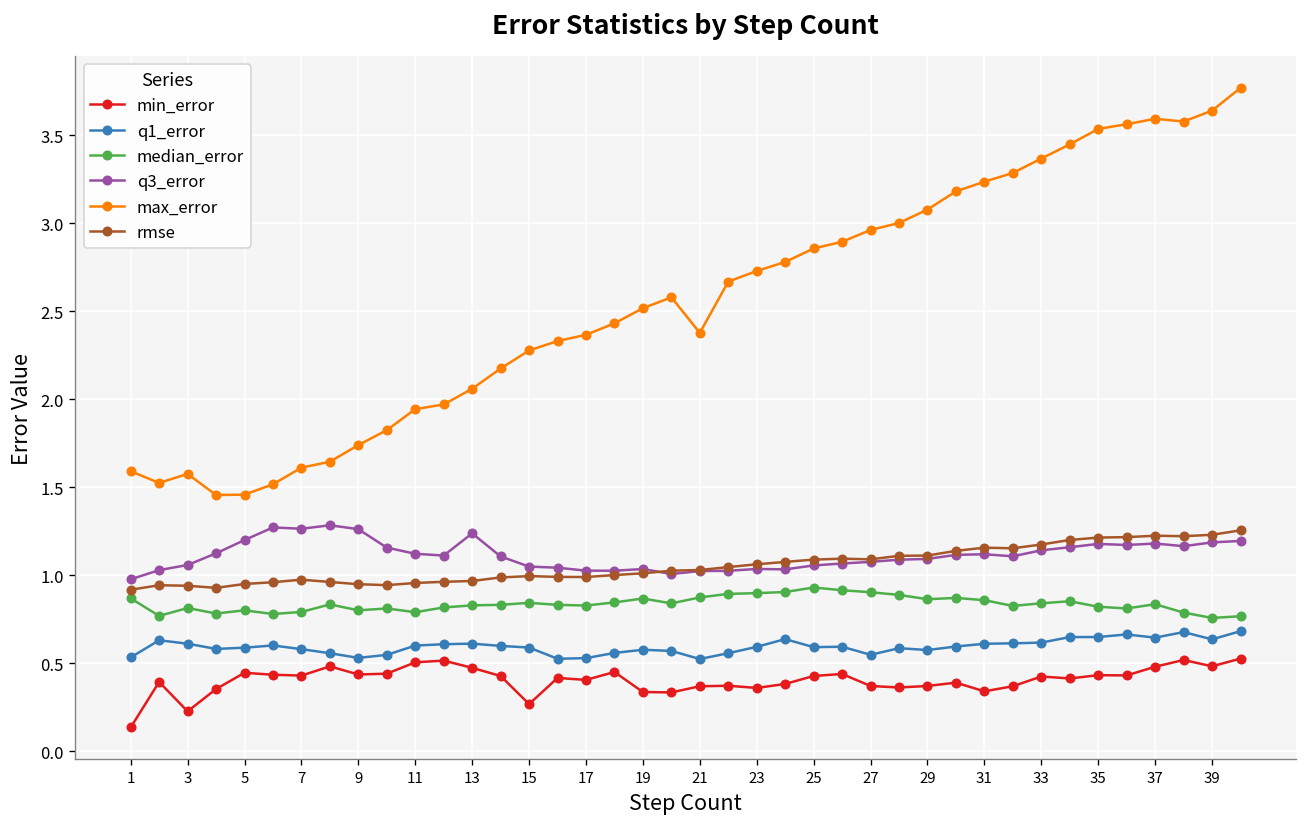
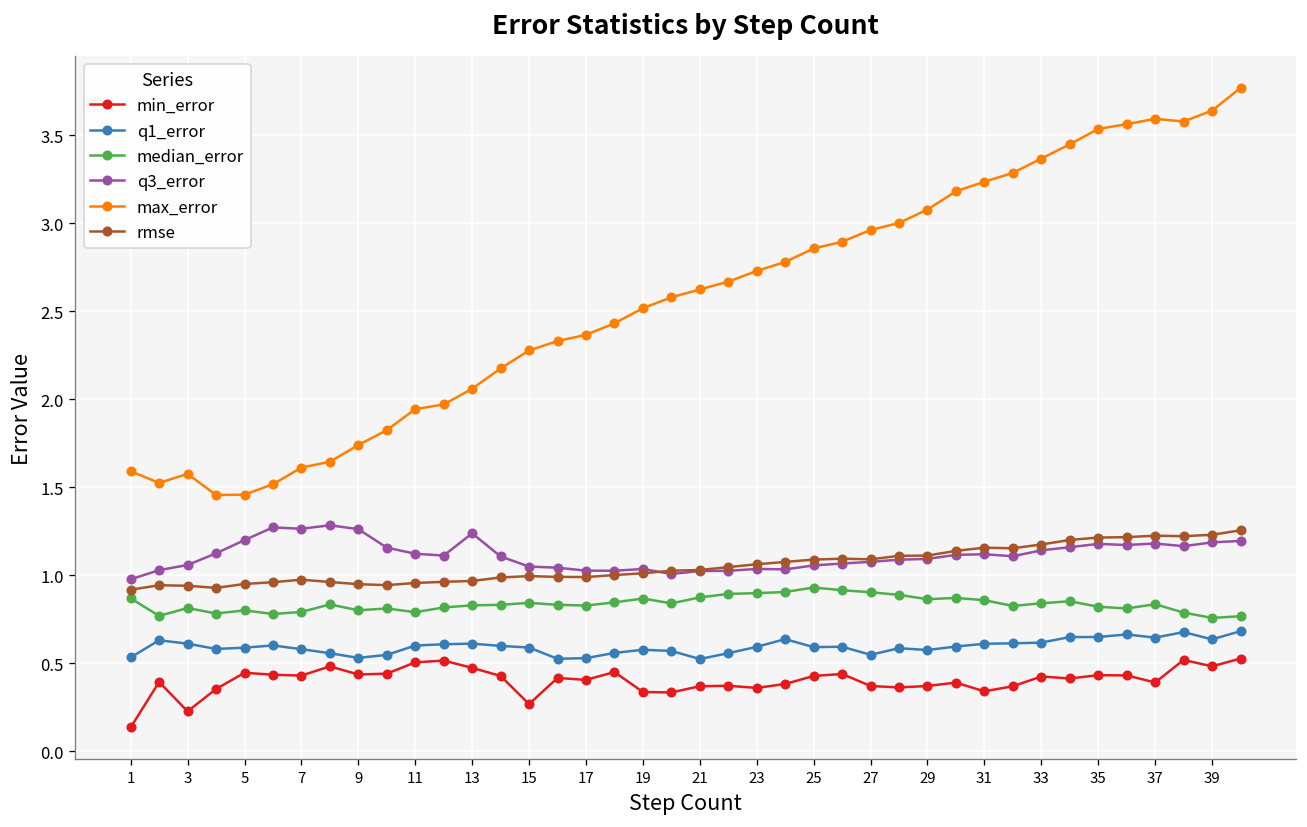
max_error, 21: 2.38 -> 2.62
min_error, 37: 0.48 -> 0.39
